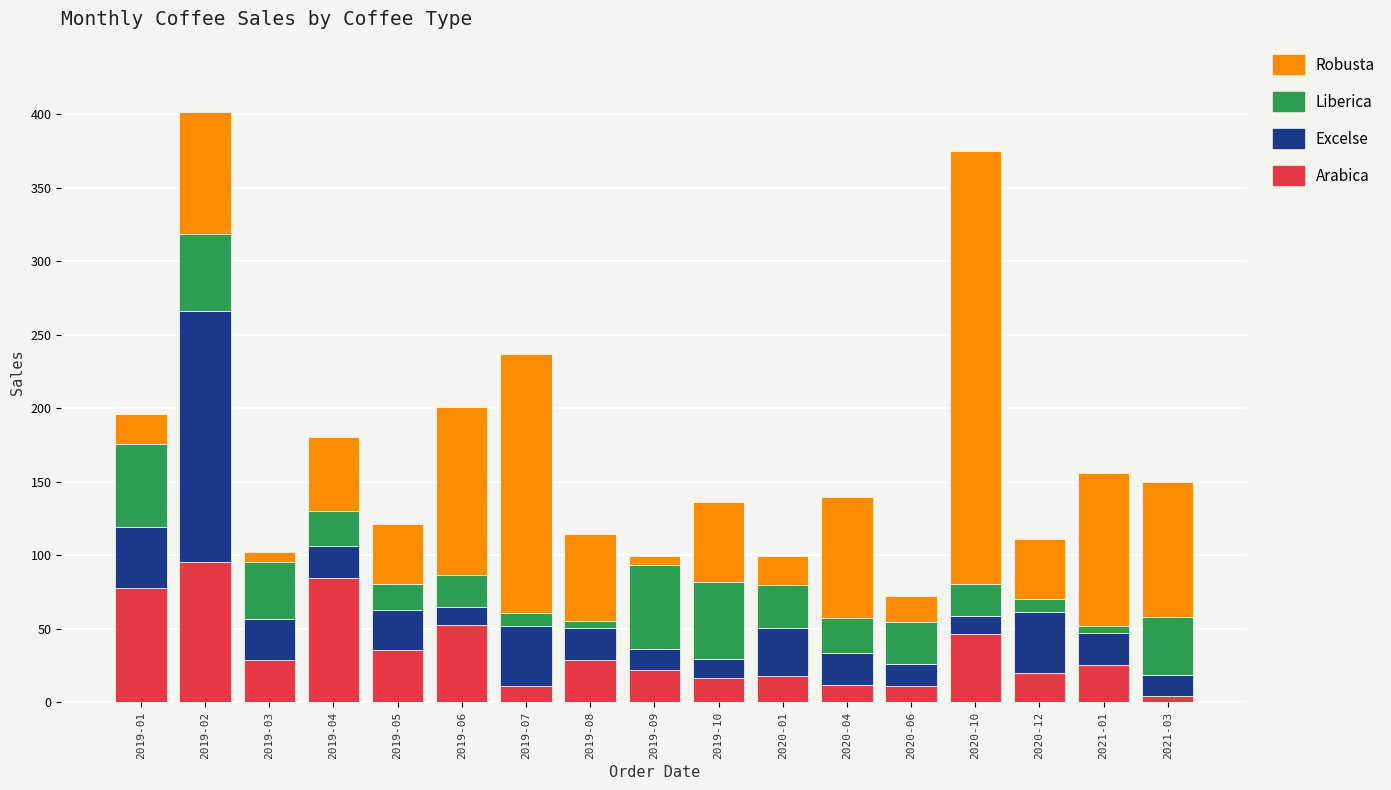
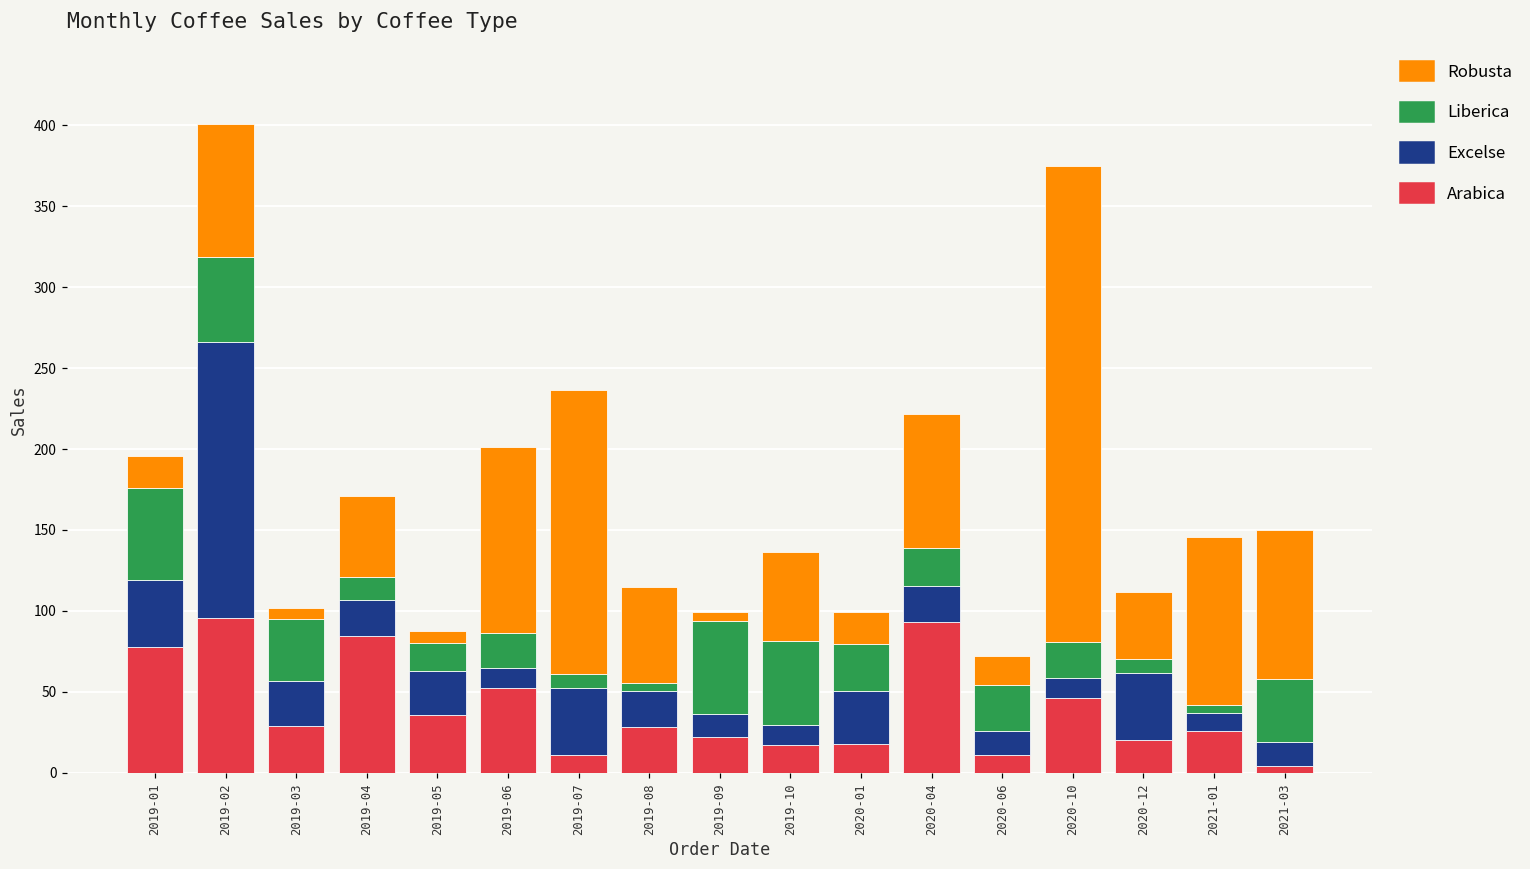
Liberica, 2019-04: 24 -> 15
Robusta, 2019-05: 41 -> 8
Arabica, 2020-04: 12 -> 93
Excelse, 2021-01: 22 -> 12
